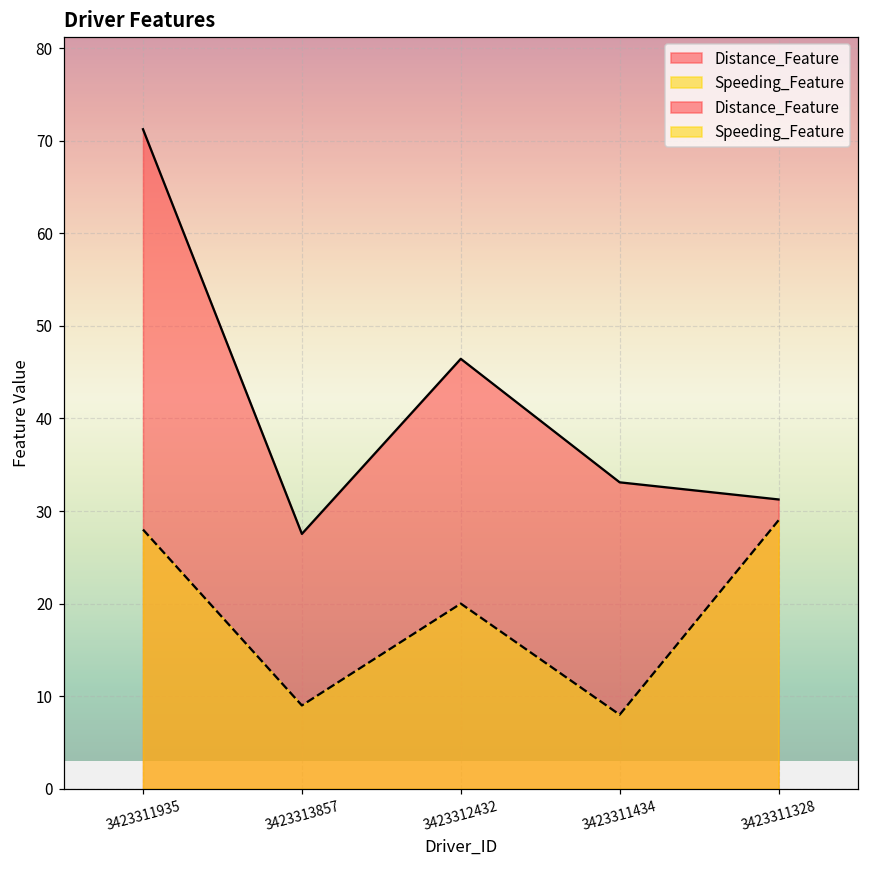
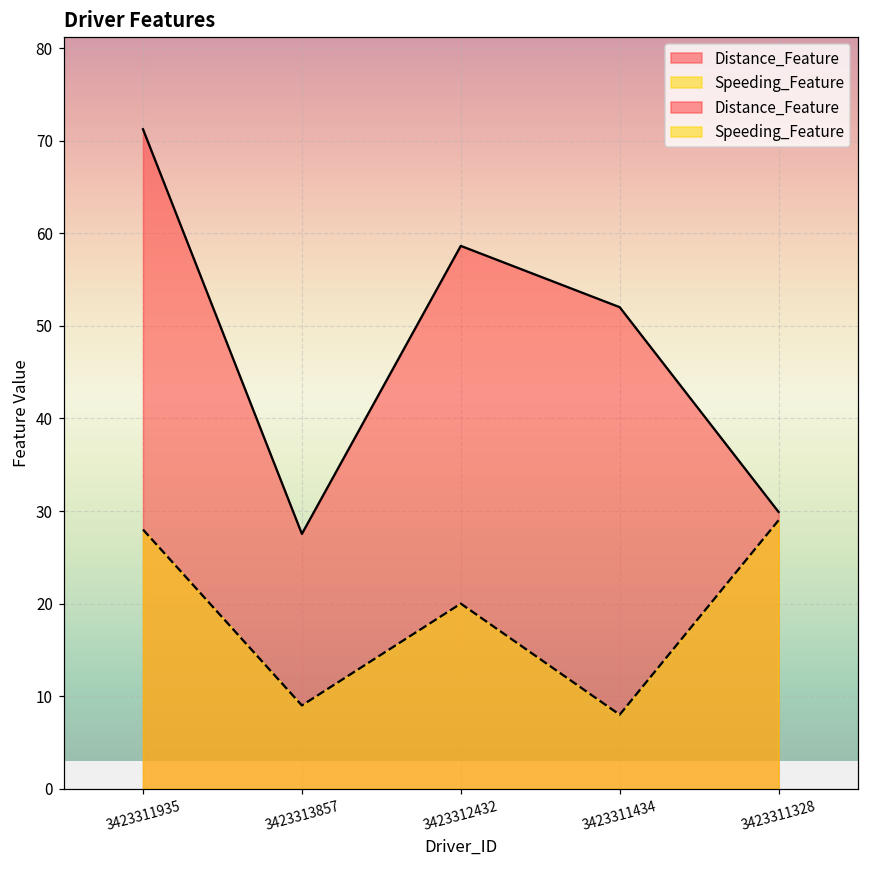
Distance_Feature, 3423312432: 46 -> 59
Distance_Feature, 3423311434: 33 -> 52
Distance_Feature, 3423311328: 31 -> 30
